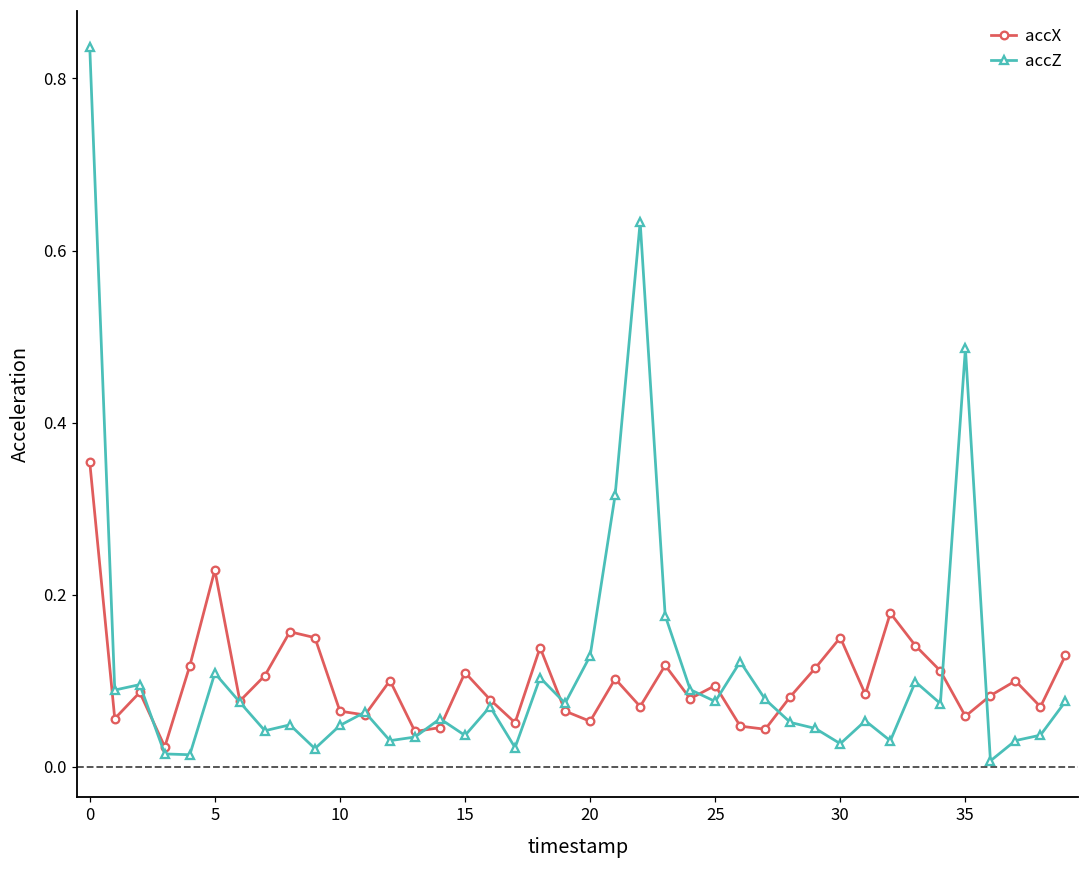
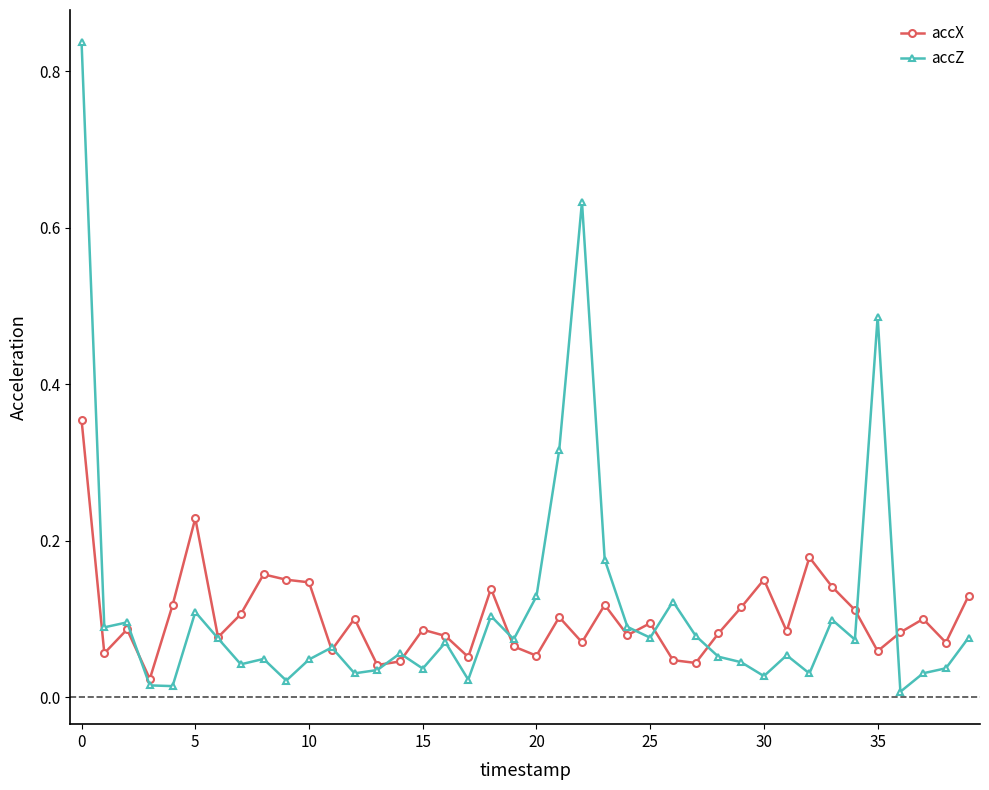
accX, 10: 0.06 -> 0.15
accX, 15: 0.11 -> 0.09
